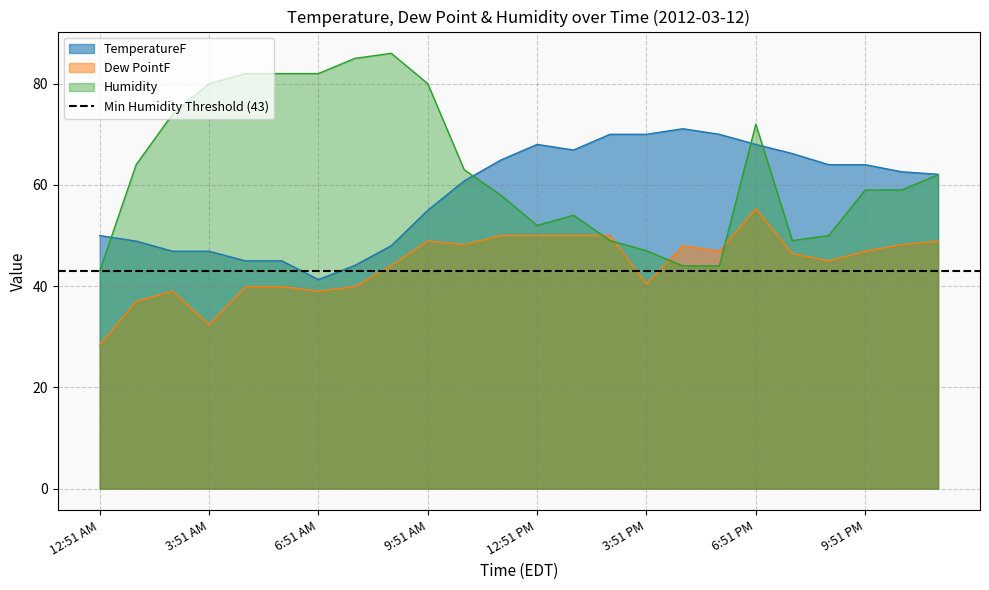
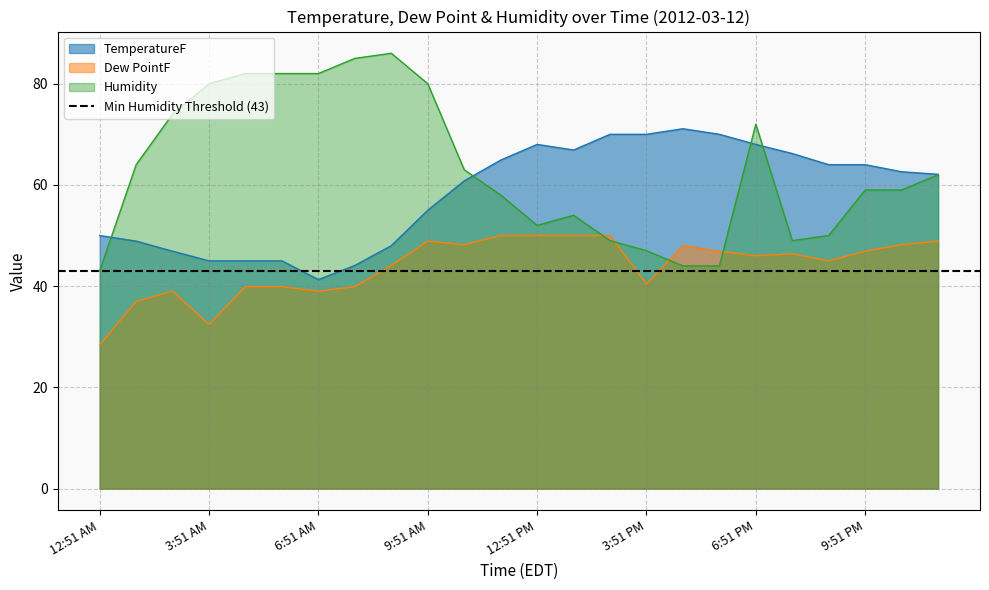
TemperatureF, 3:51 AM: 47 -> 45
Dew PointF, 6:51 PM: 55 -> 46
